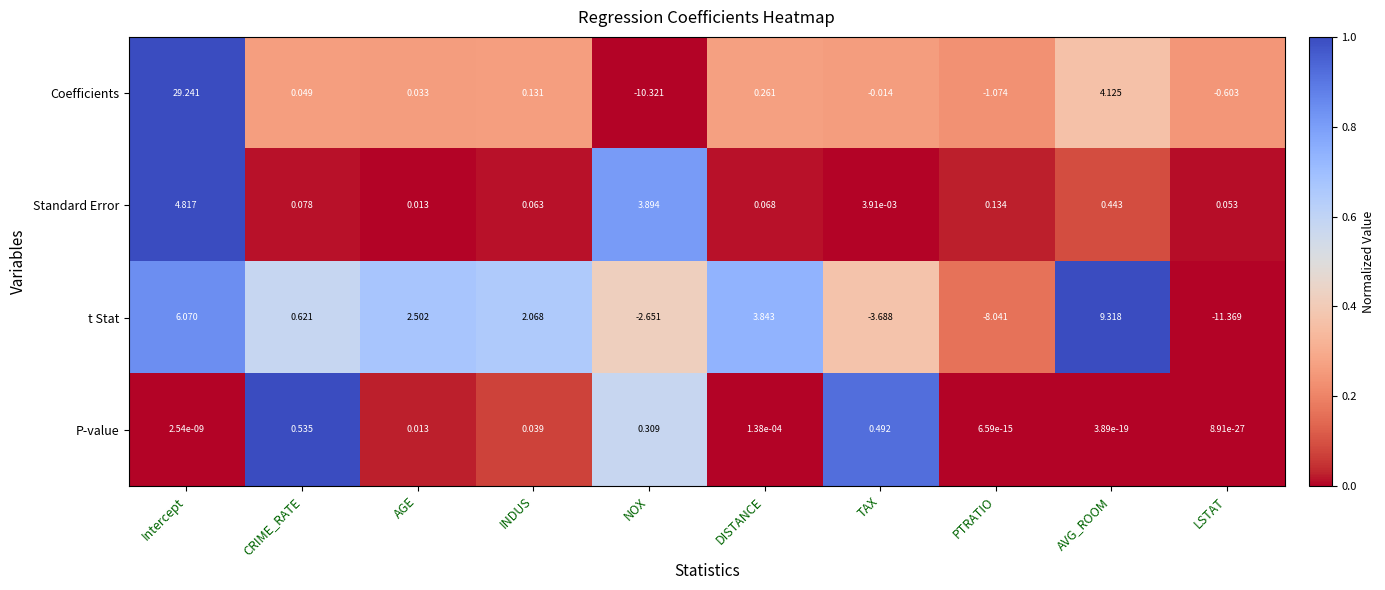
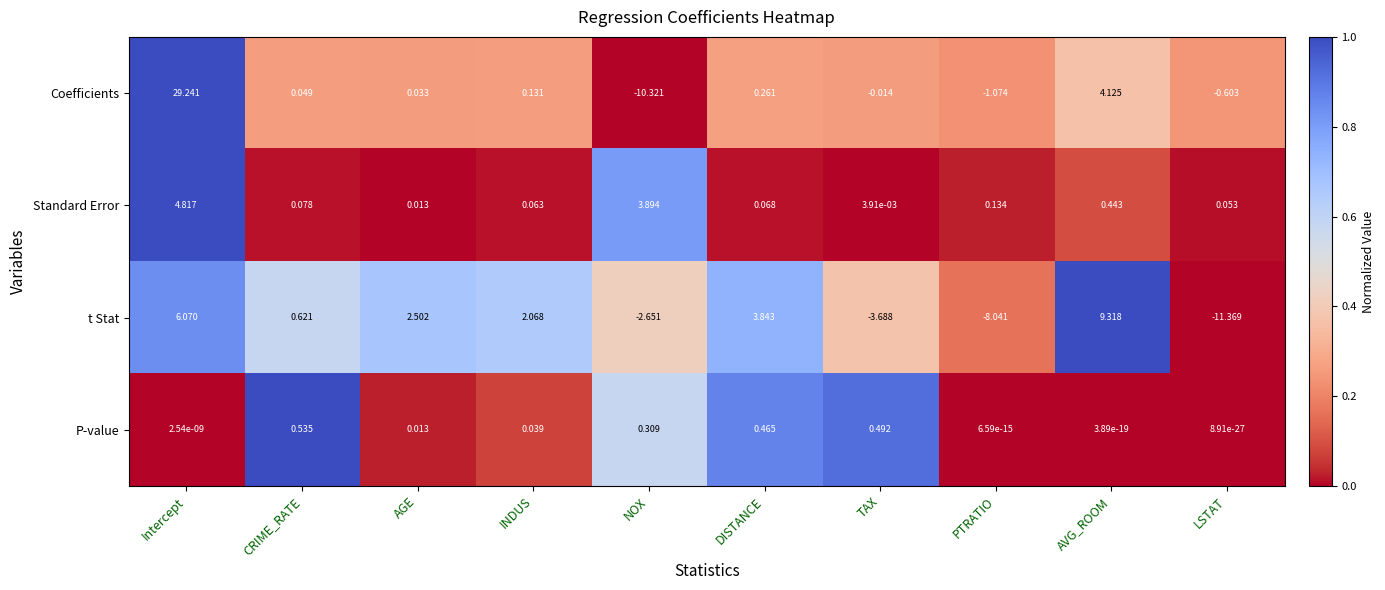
P-value, DISTANCE: 1.38e-04 -> 0.465
